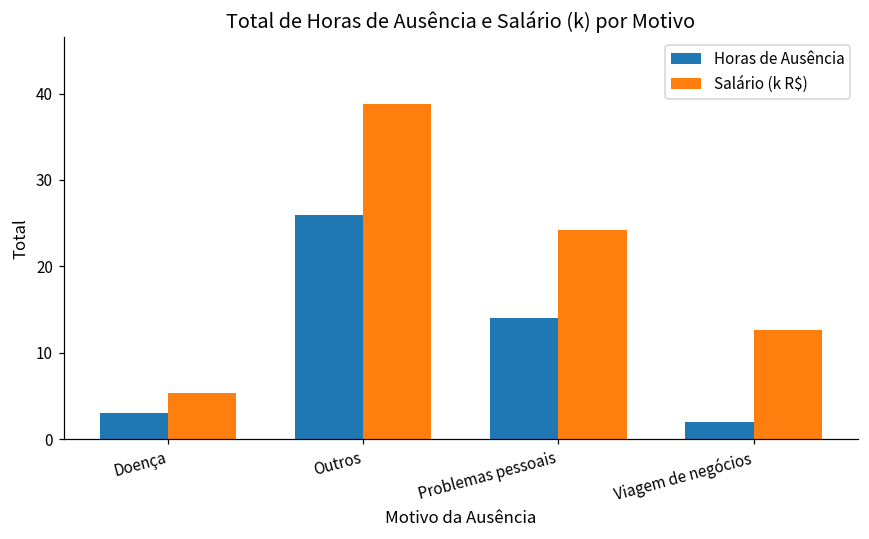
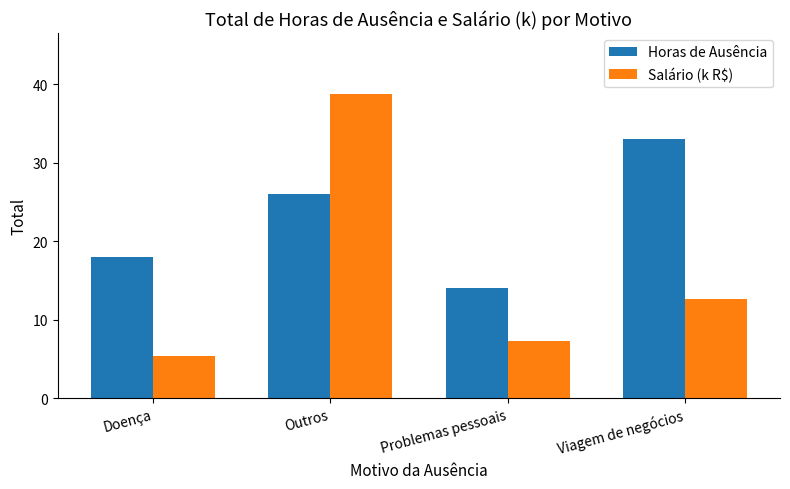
Horas de Ausência, Doença: 3 -> 18
Salário (k R$), Problemas pessoais: 24 -> 7
Horas de Ausência, Viagem de negócios: 2 -> 33
